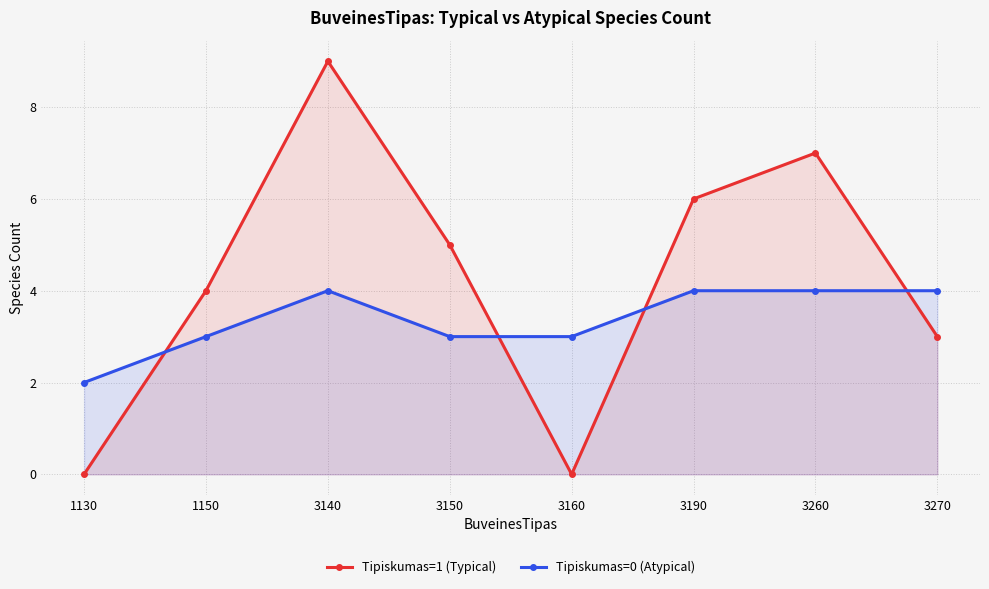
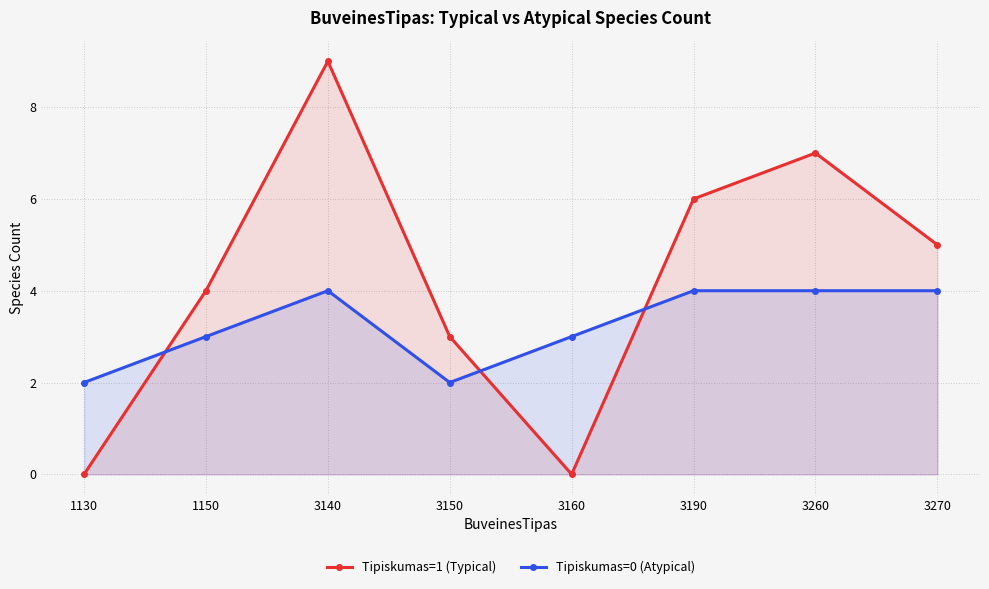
Tipiskumas=1 (Typical), 3150: 5 -> 3
Tipiskumas=0 (Atypical), 3150: 3 -> 2
Tipiskumas=1 (Typical), 3270: 3 -> 5
